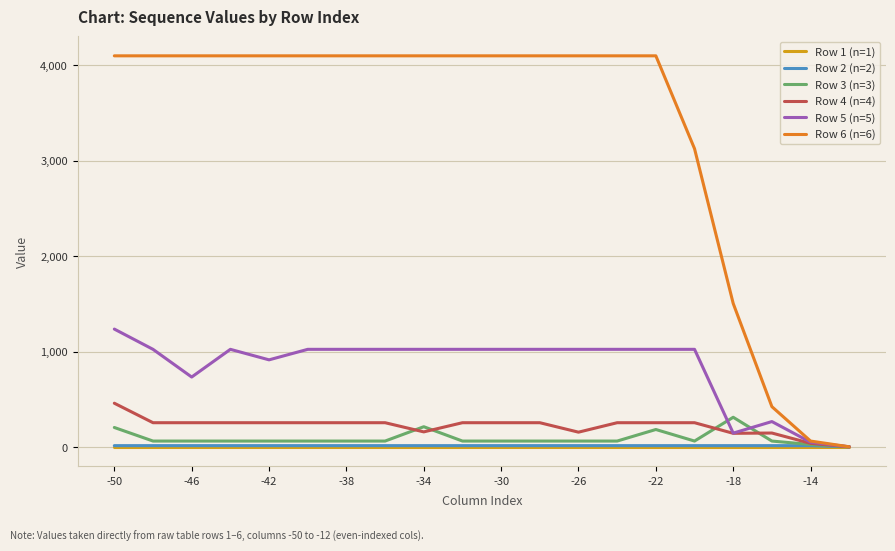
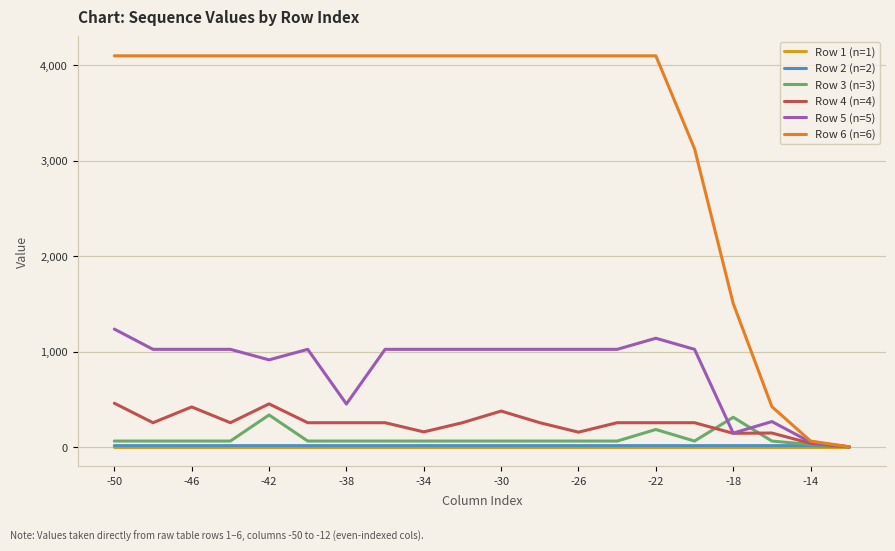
Row 3 (n=3), -50: 200 -> 100
Row 4 (n=4), -46: 300 -> 400
Row 5 (n=5), -46: 700 -> 1,000
Row 3 (n=3), -42: 100 -> 300
Row 4 (n=4), -42: 300 -> 500
Row 5 (n=5), -38: 1,000 -> 500
Row 3 (n=3), -34: 200 -> 100
Row 4 (n=4), -30: 300 -> 400
Row 5 (n=5), -22: 1,000 -> 1,100
